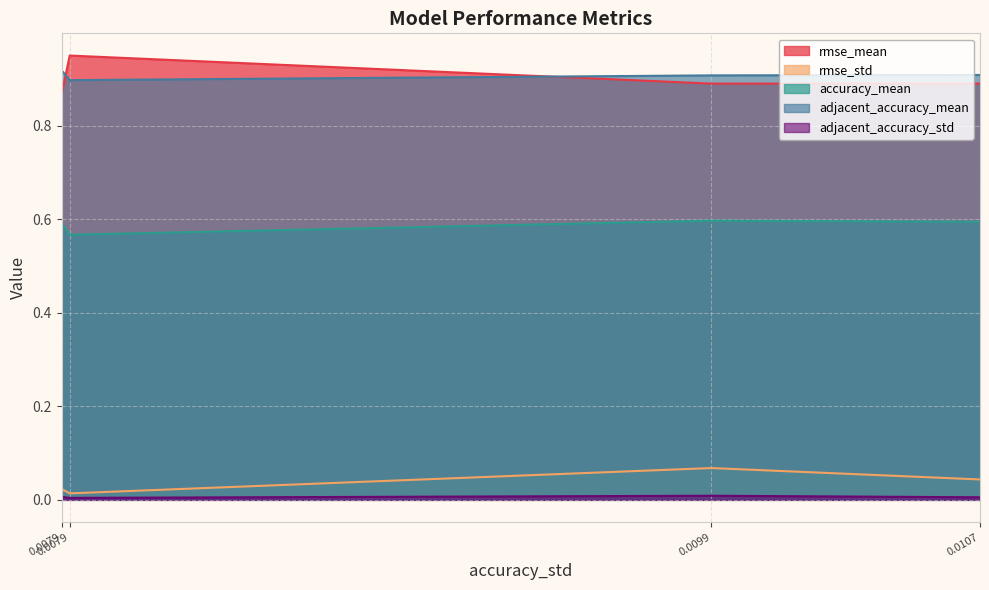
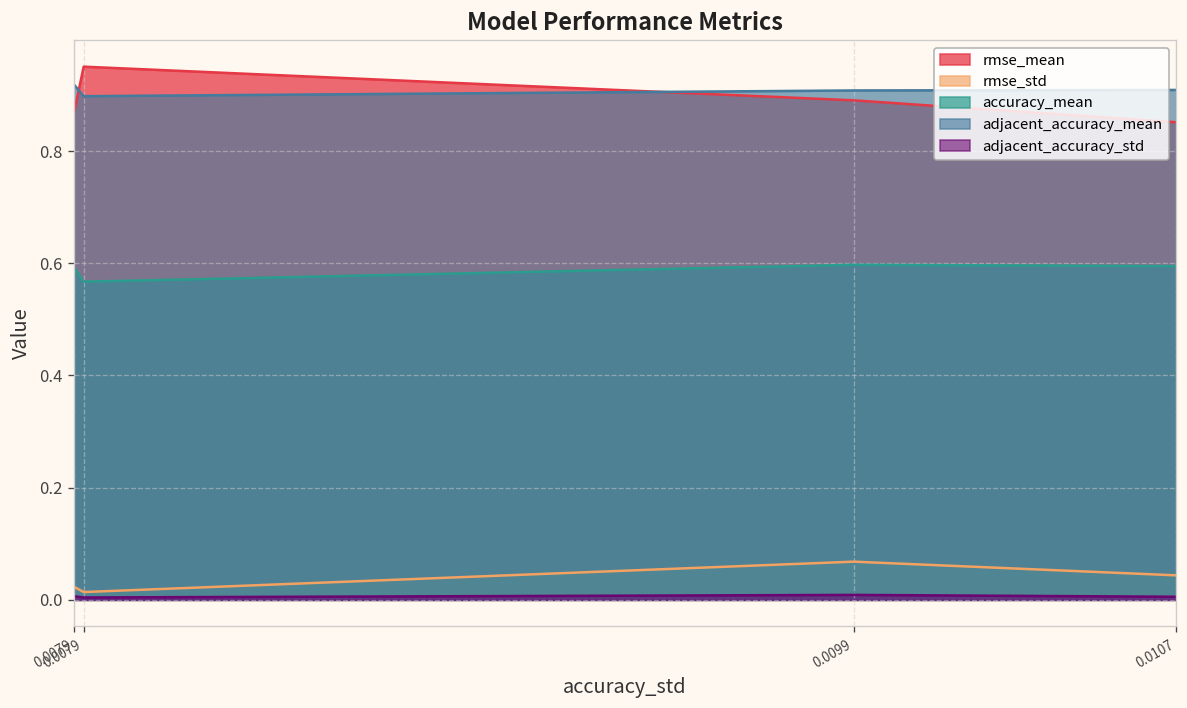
rmse_mean, 0.0107: 0.89 -> 0.85
